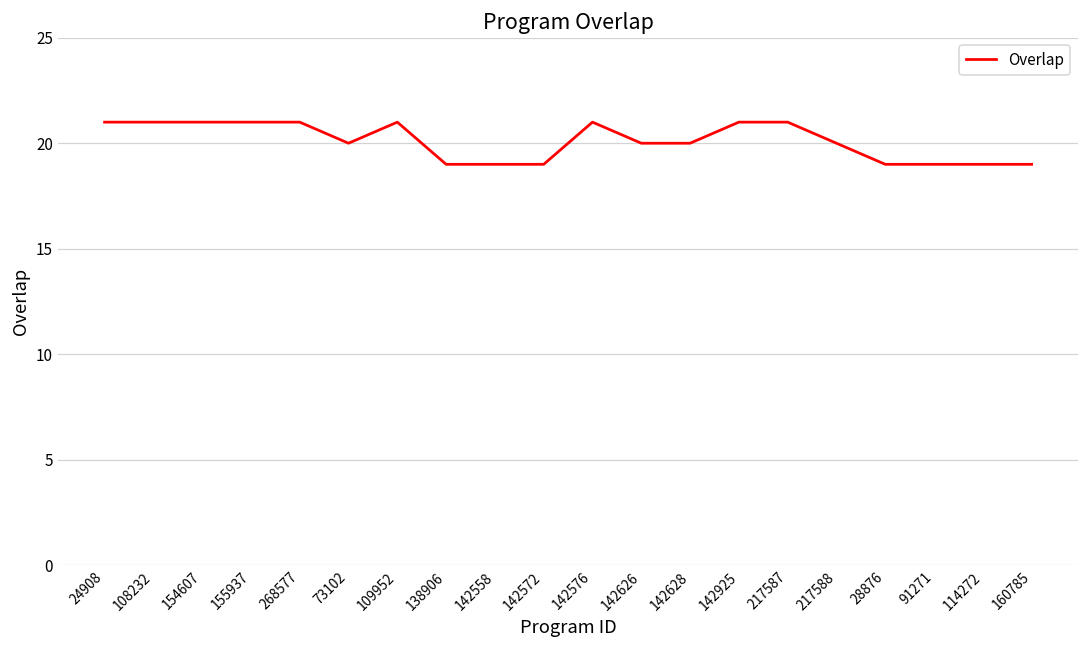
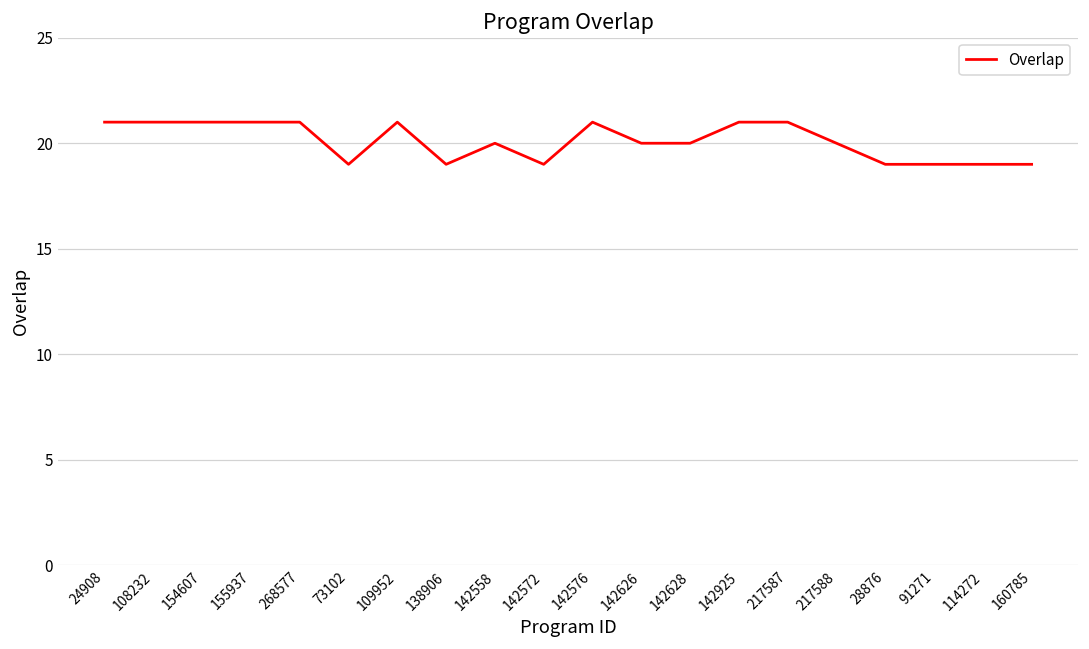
73102: 20 -> 19
142558: 19 -> 20
